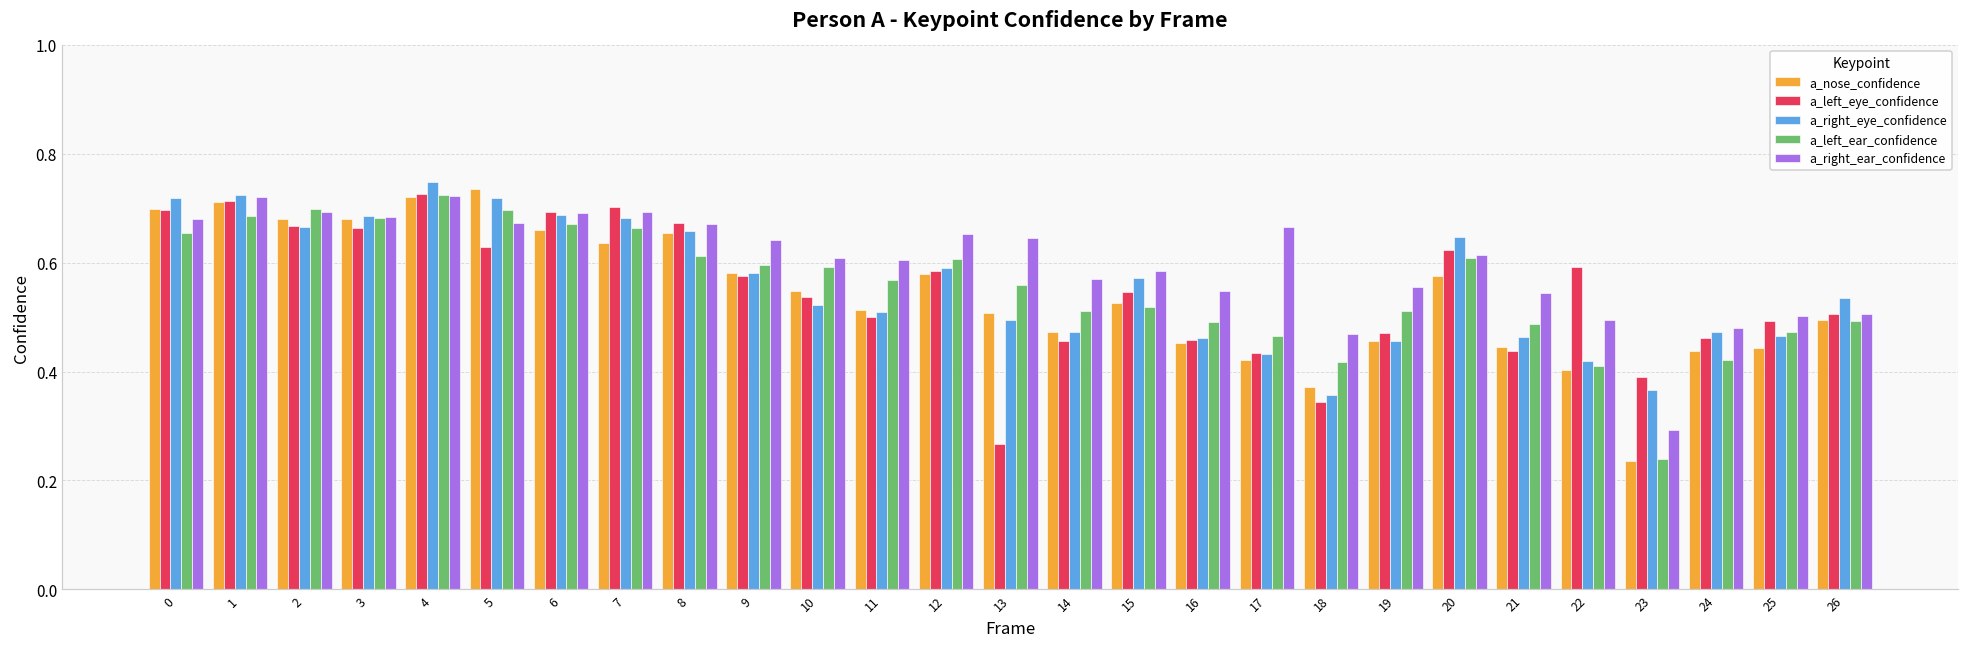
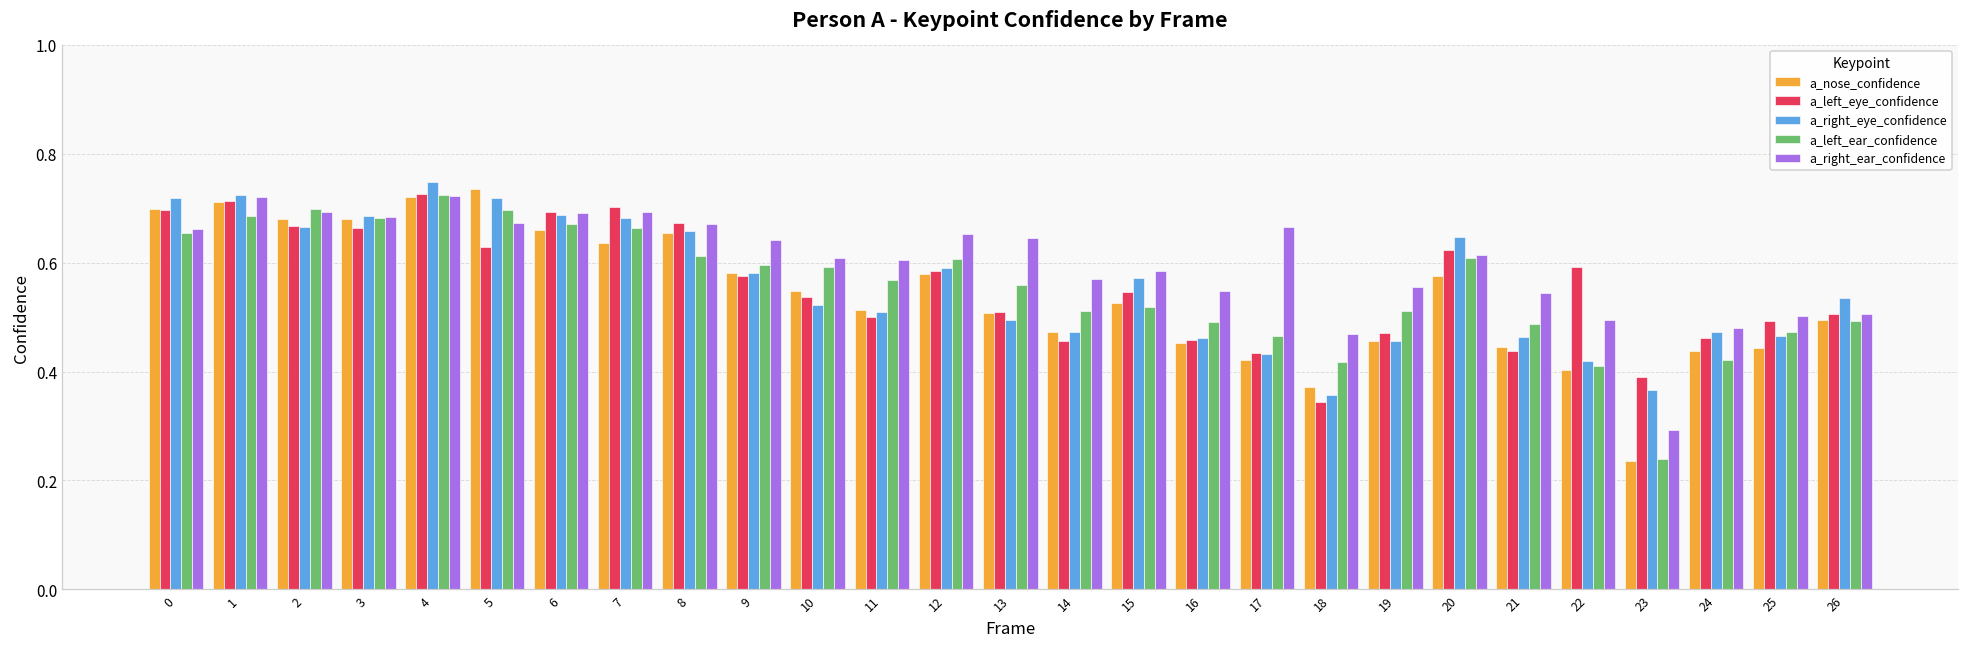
a_right_ear_confidence, 0: 0.68 -> 0.66
a_left_eye_confidence, 13: 0.27 -> 0.51
